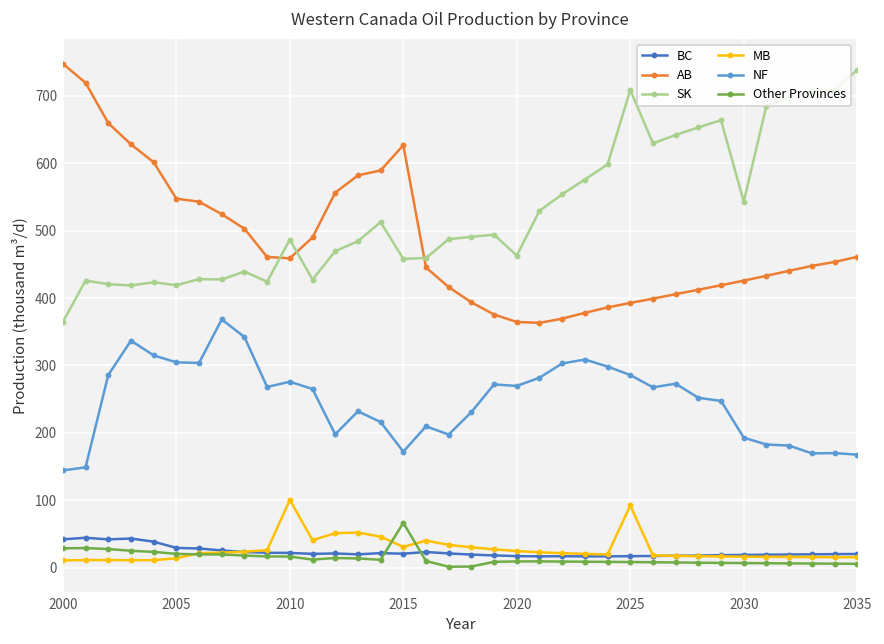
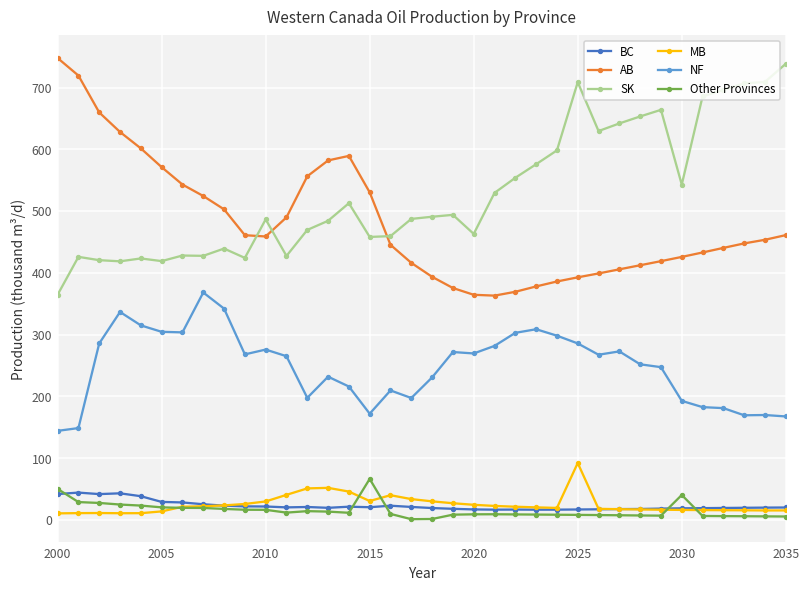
Other Provinces, 2000: 30 -> 50
AB, 2005: 550 -> 570
MB, 2010: 100 -> 30
AB, 2015: 630 -> 530
Other Provinces, 2030: 10 -> 40
